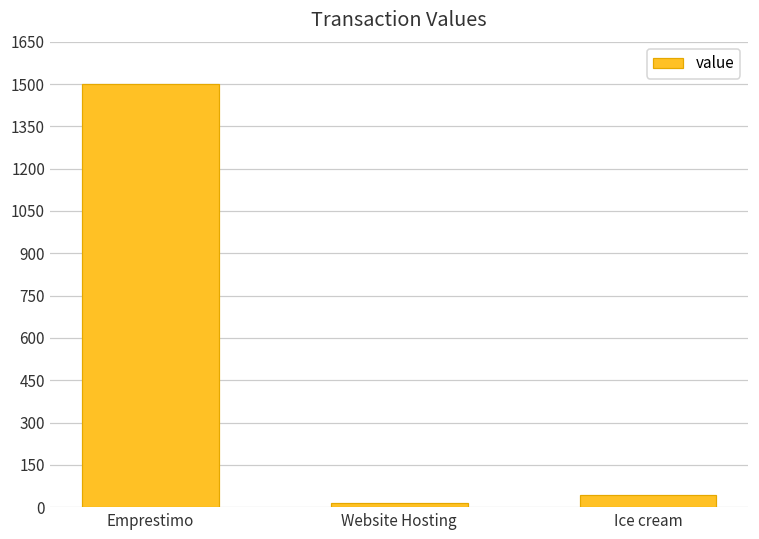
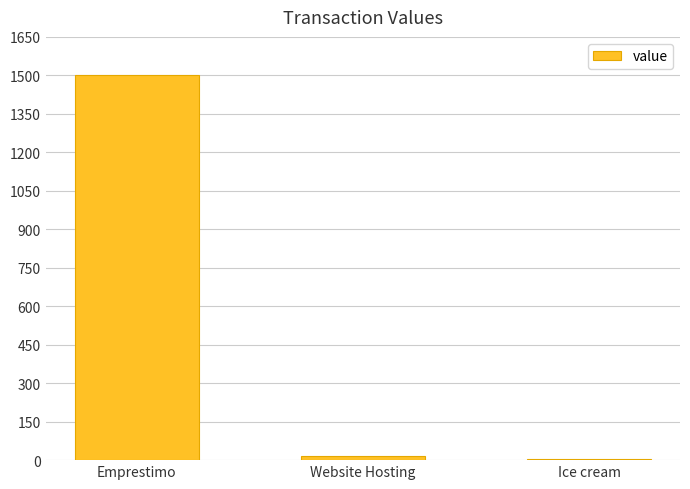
Ice cream: 40 -> 0
